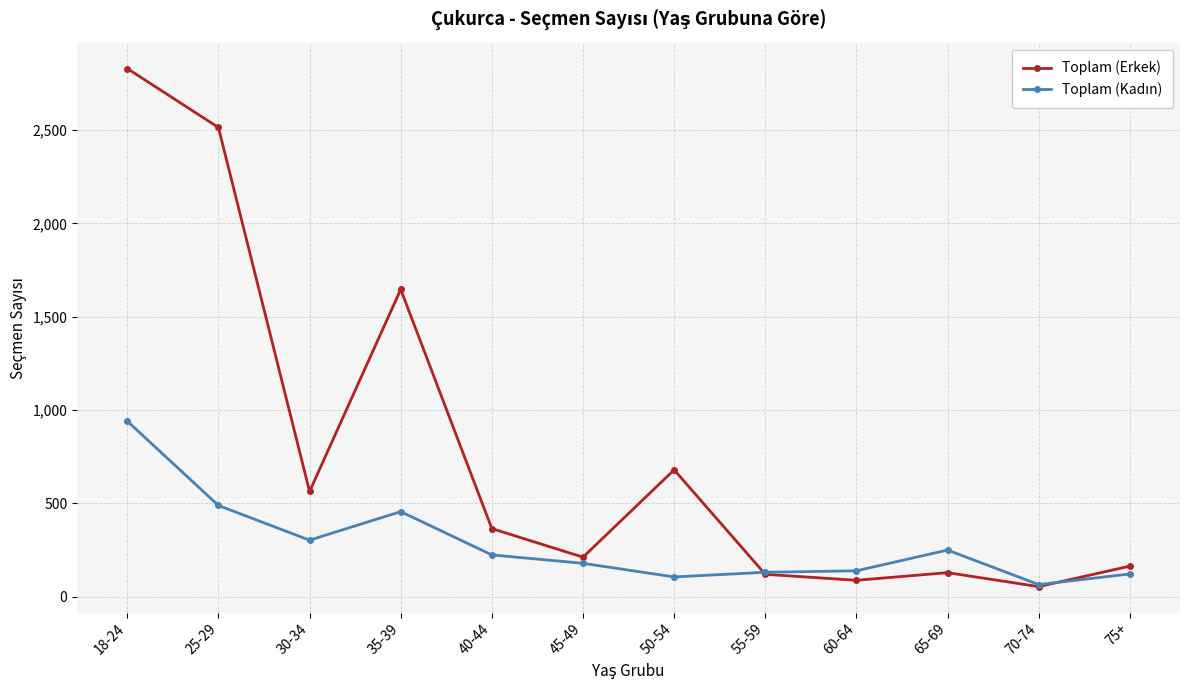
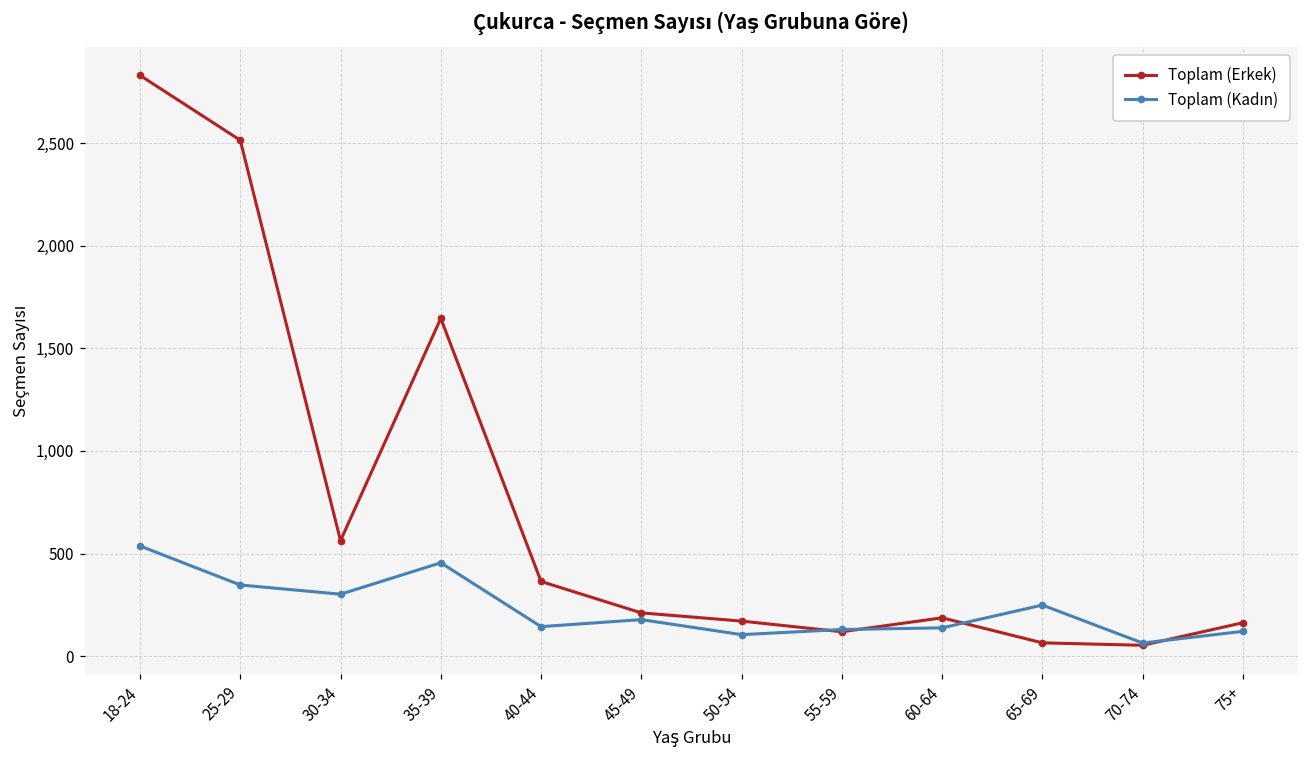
Toplam (Kadın), 18-24: 940 -> 540
Toplam (Kadın), 25-29: 490 -> 350
Toplam (Kadın), 40-44: 220 -> 140
Toplam (Erkek), 50-54: 680 -> 170
Toplam (Erkek), 60-64: 90 -> 190
Toplam (Erkek), 65-69: 130 -> 70
